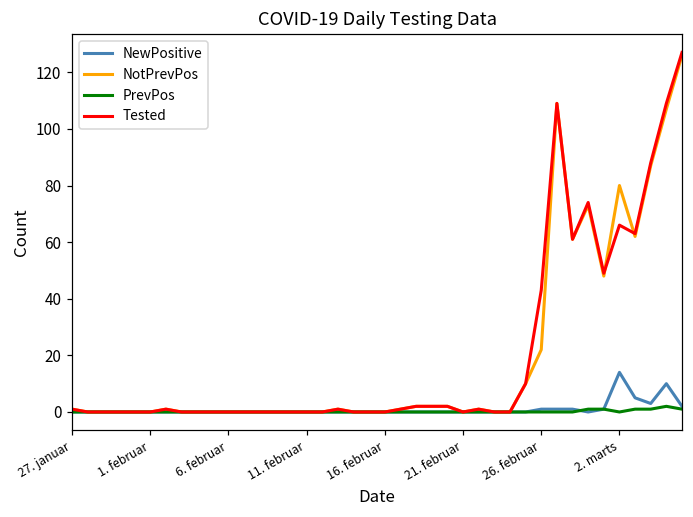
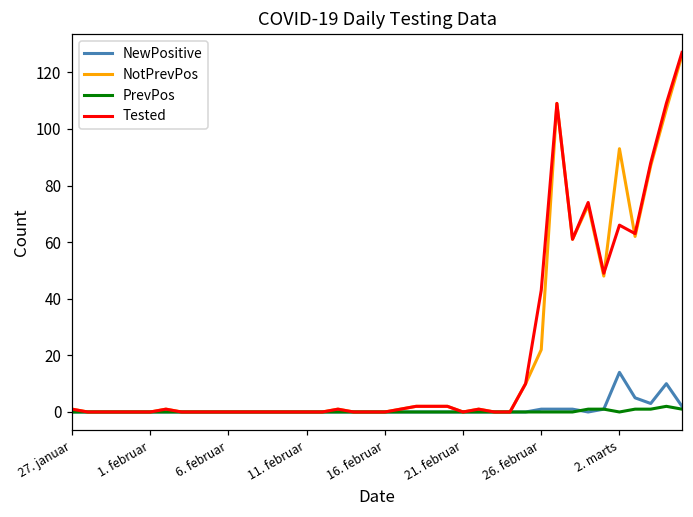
NotPrevPos, 2. marts: 80 -> 93
